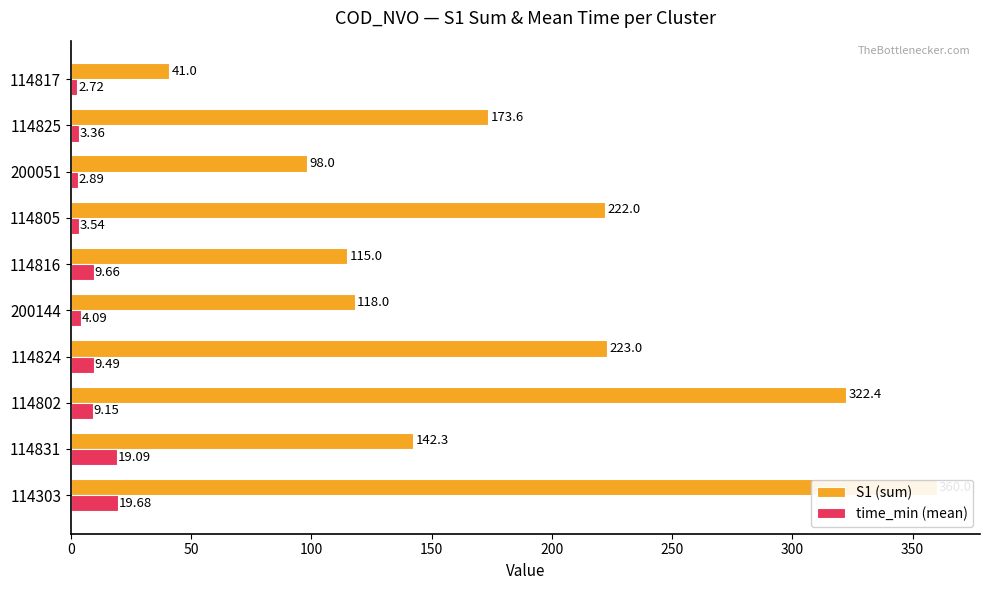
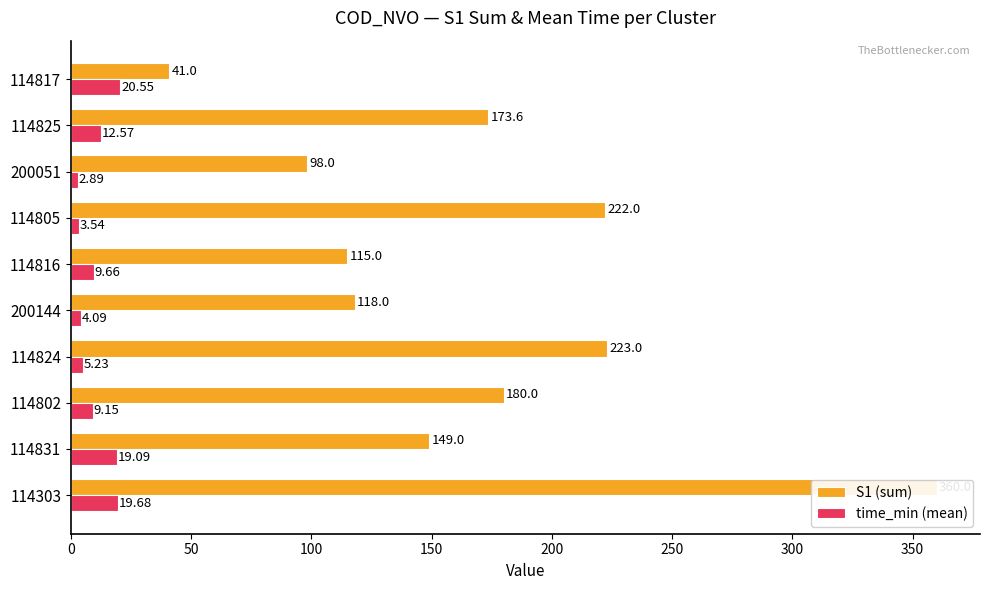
time_min (mean), 114817: 2.72 -> 20.55
time_min (mean), 114825: 3.36 -> 12.57
time_min (mean), 114824: 9.49 -> 5.23
S1 (sum), 114802: 322.4 -> 180.0
S1 (sum), 114831: 142.3 -> 149.0
